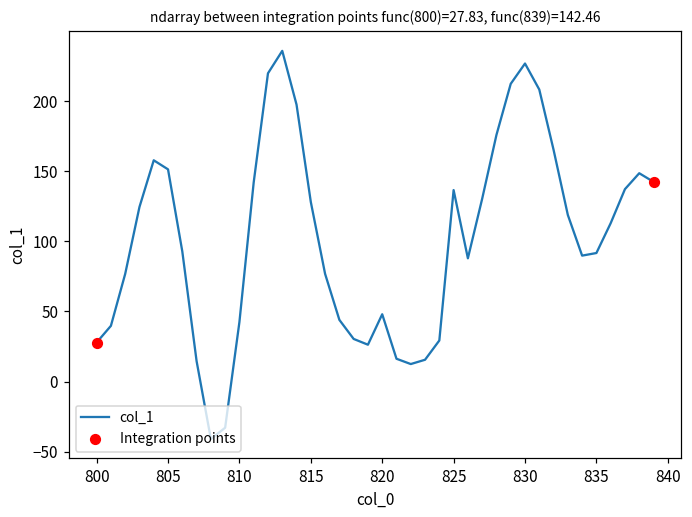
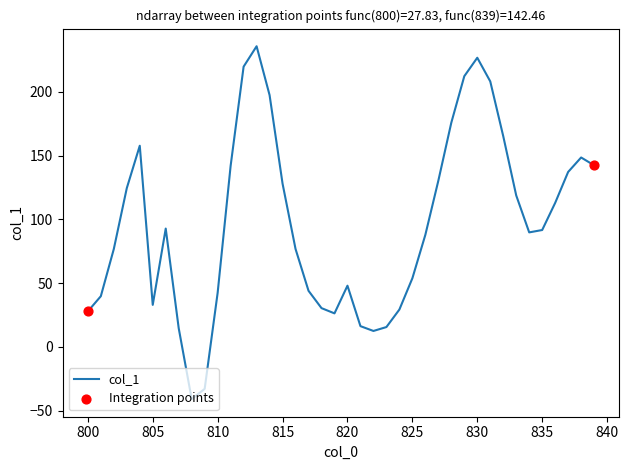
col_1, 805: 151 -> 33
col_1, 825: 137 -> 54
